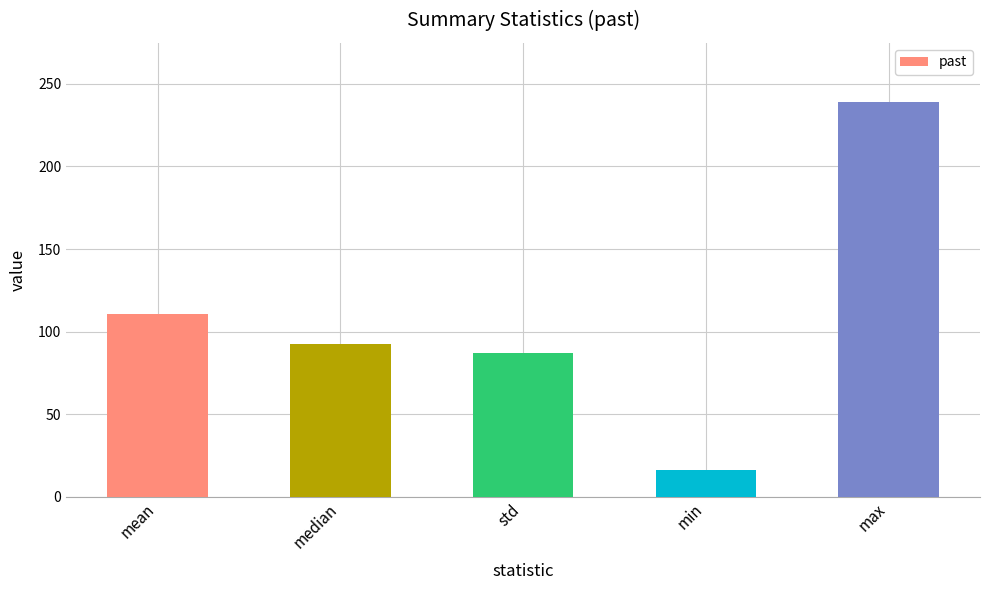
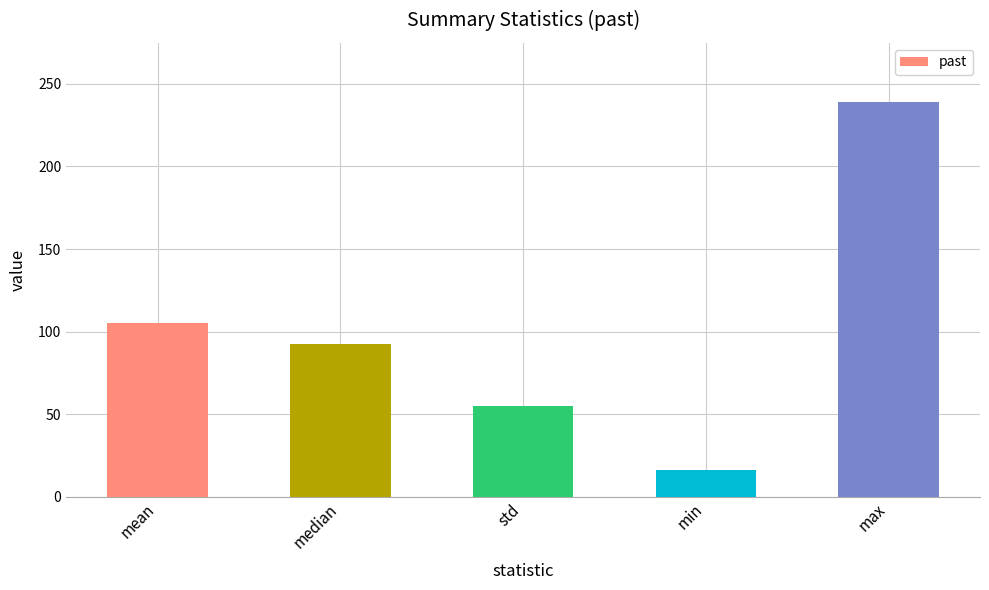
mean: 111 -> 105
std: 87 -> 55
